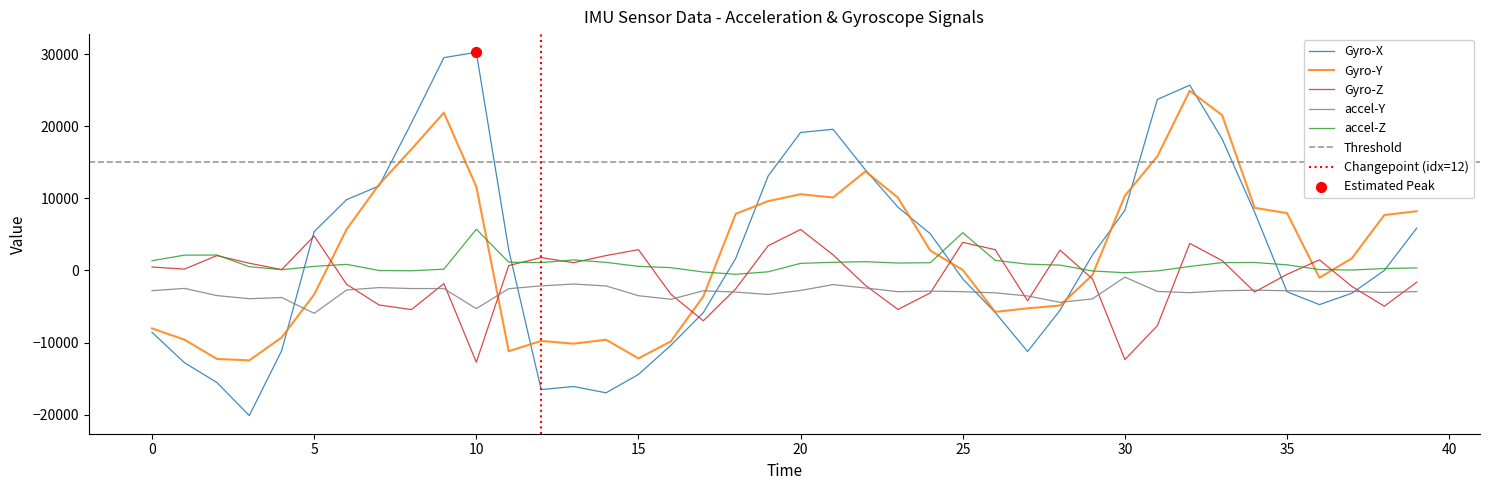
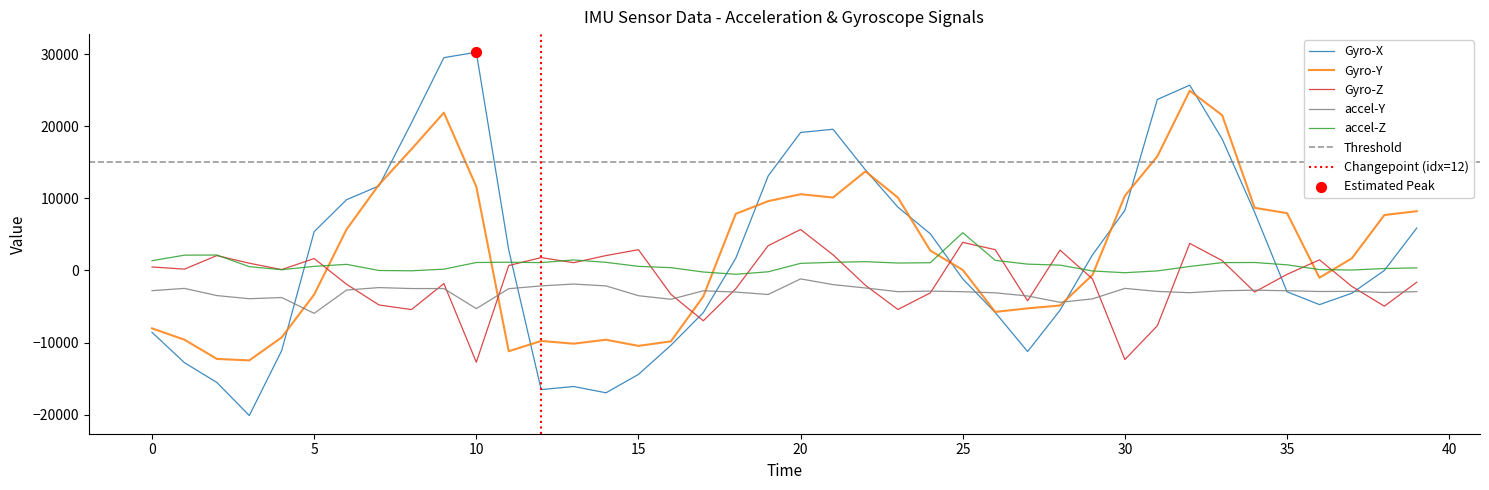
Gyro-Z, 5: 5000 -> 2000
accel-Z, 10: 6000 -> 1000
Gyro-Y, 15: -12000 -> -10000
accel-Y, 20: -3000 -> -1000
accel-Y, 30: -1000 -> -2000
